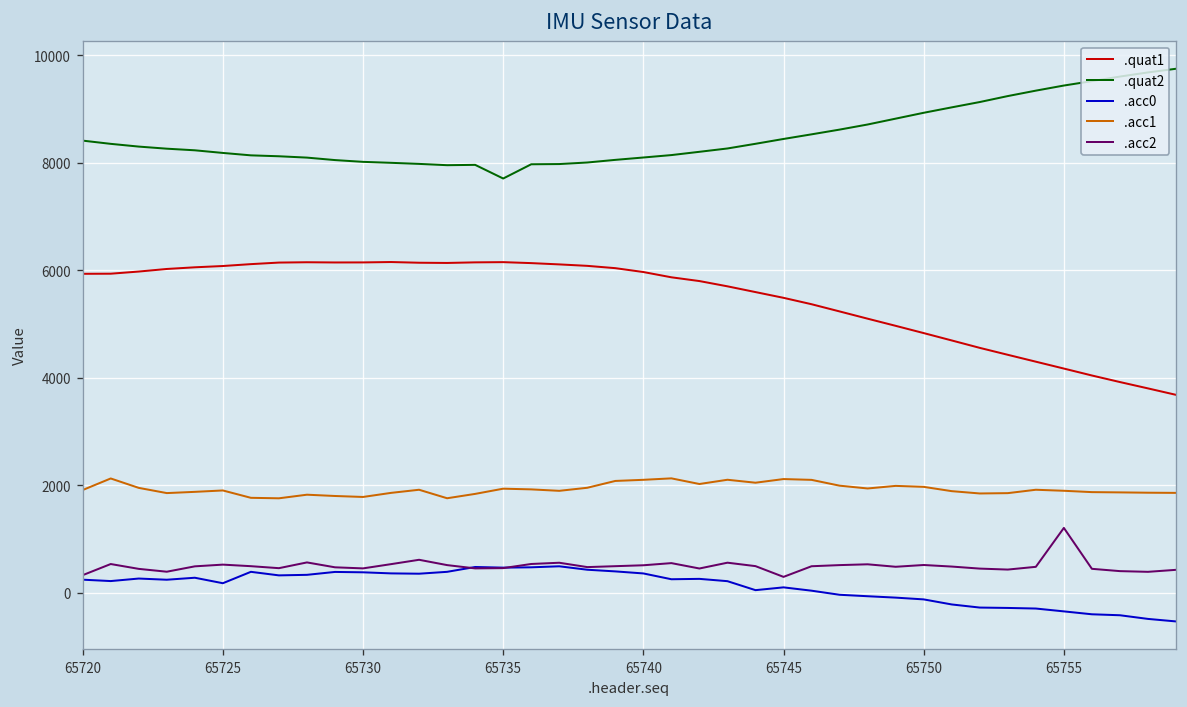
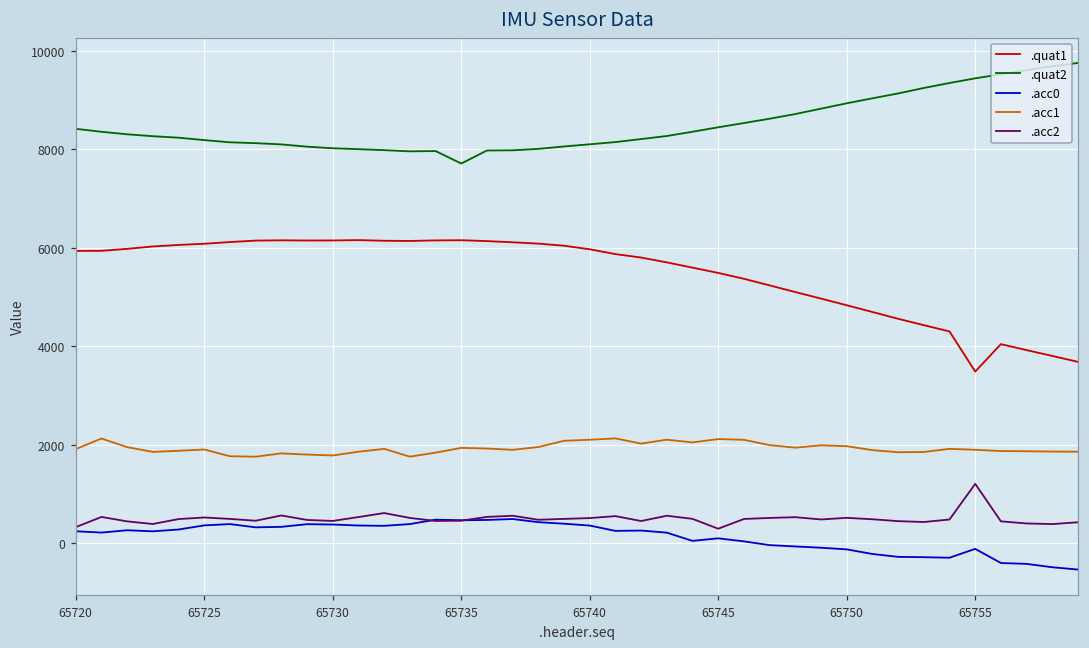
.acc0, 65725: 200 -> 400
.quat1, 65755: 4200 -> 3500
.acc0, 65755: -300 -> -100
